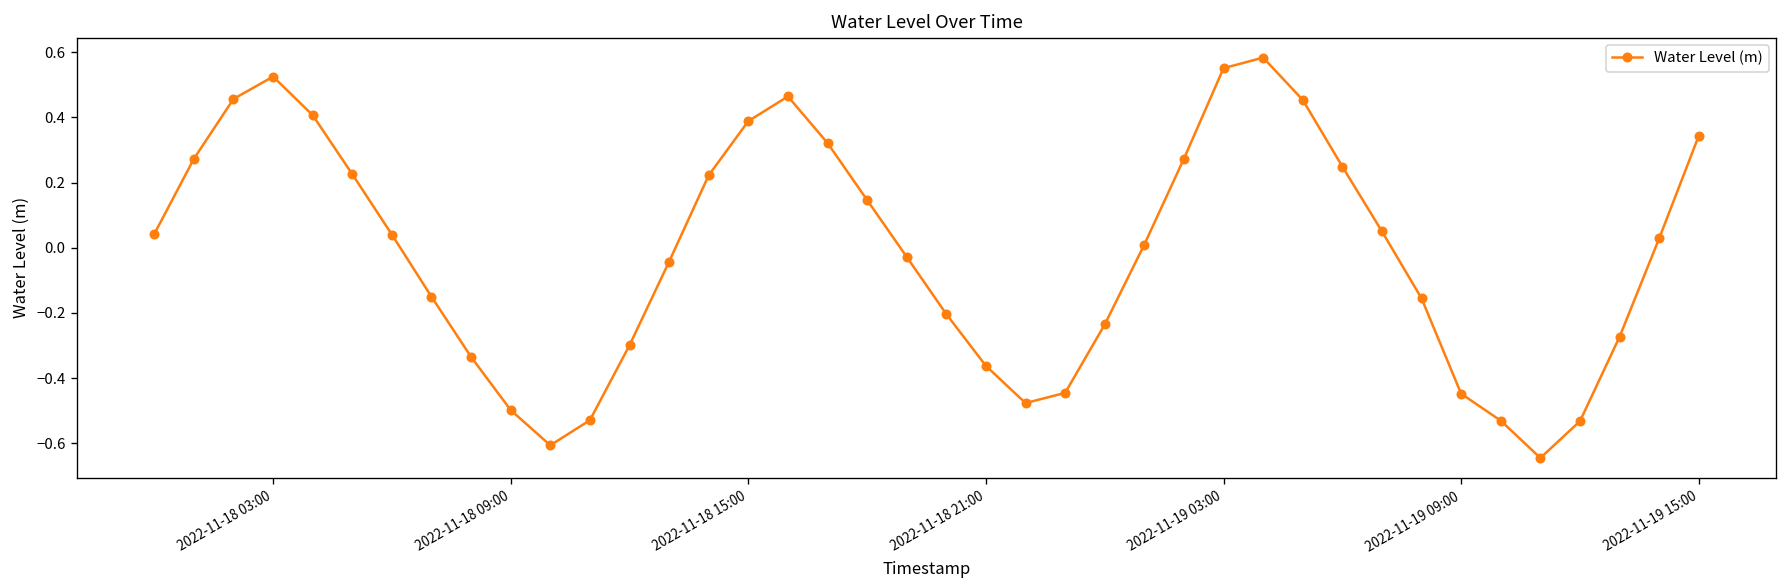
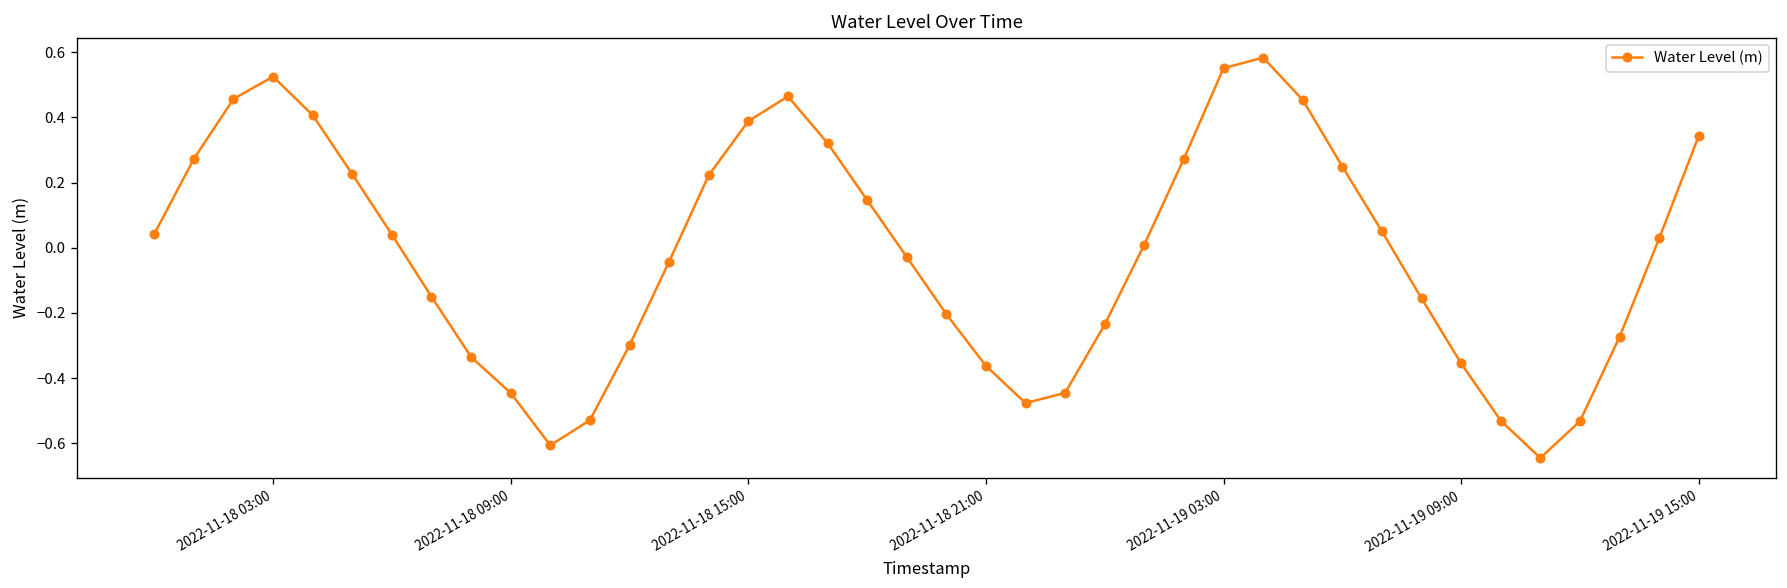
2022-11-18 09:00: -0.50 -> -0.45
2022-11-19 09:00: -0.45 -> -0.35
